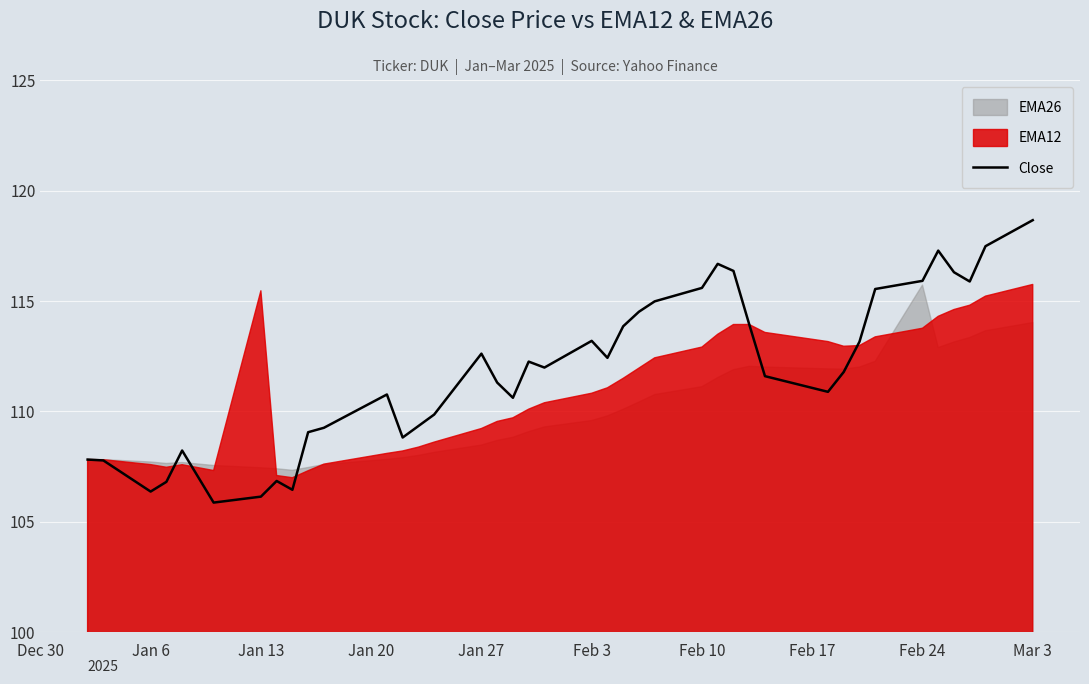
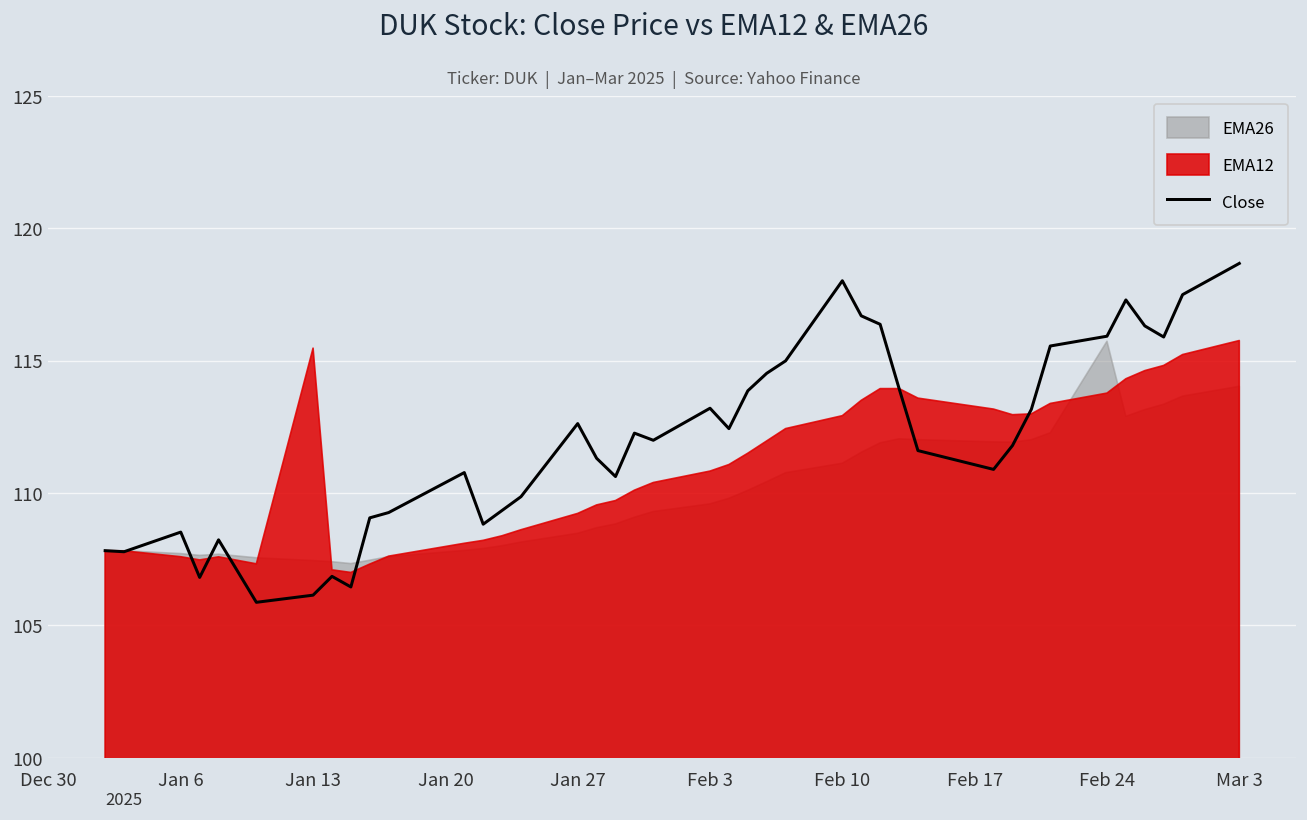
Close, Jan 6: 106.4 -> 108.5
Close, Feb 10: 115.6 -> 118.0
